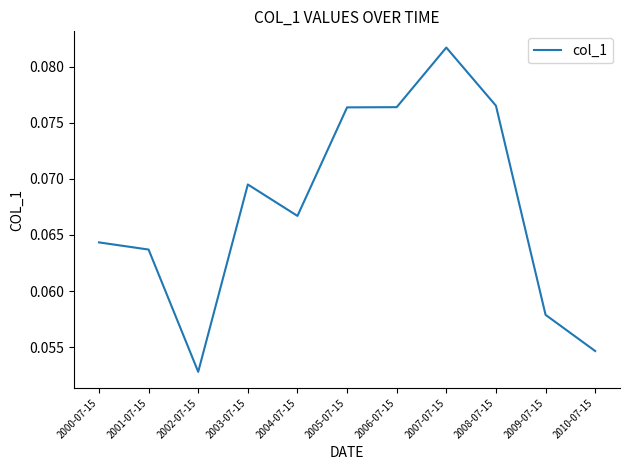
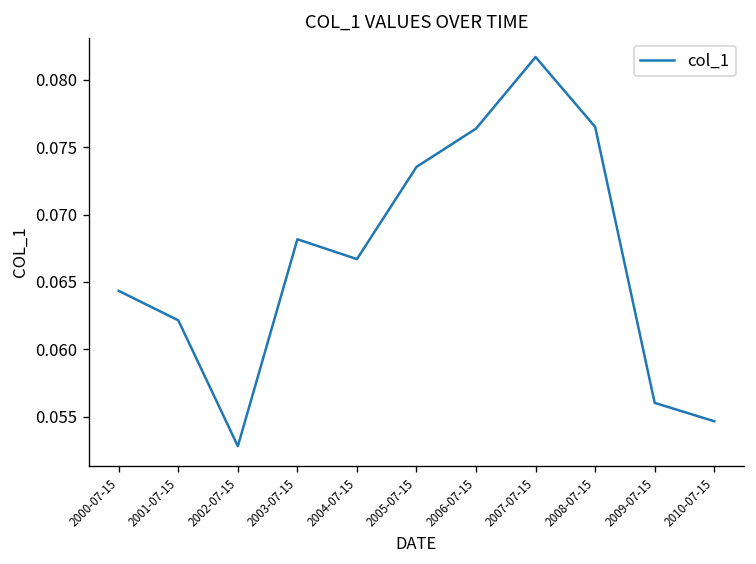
2001-07-15: 0.0637 -> 0.0622
2003-07-15: 0.0695 -> 0.0682
2005-07-15: 0.0764 -> 0.0735
2009-07-15: 0.0579 -> 0.0560
